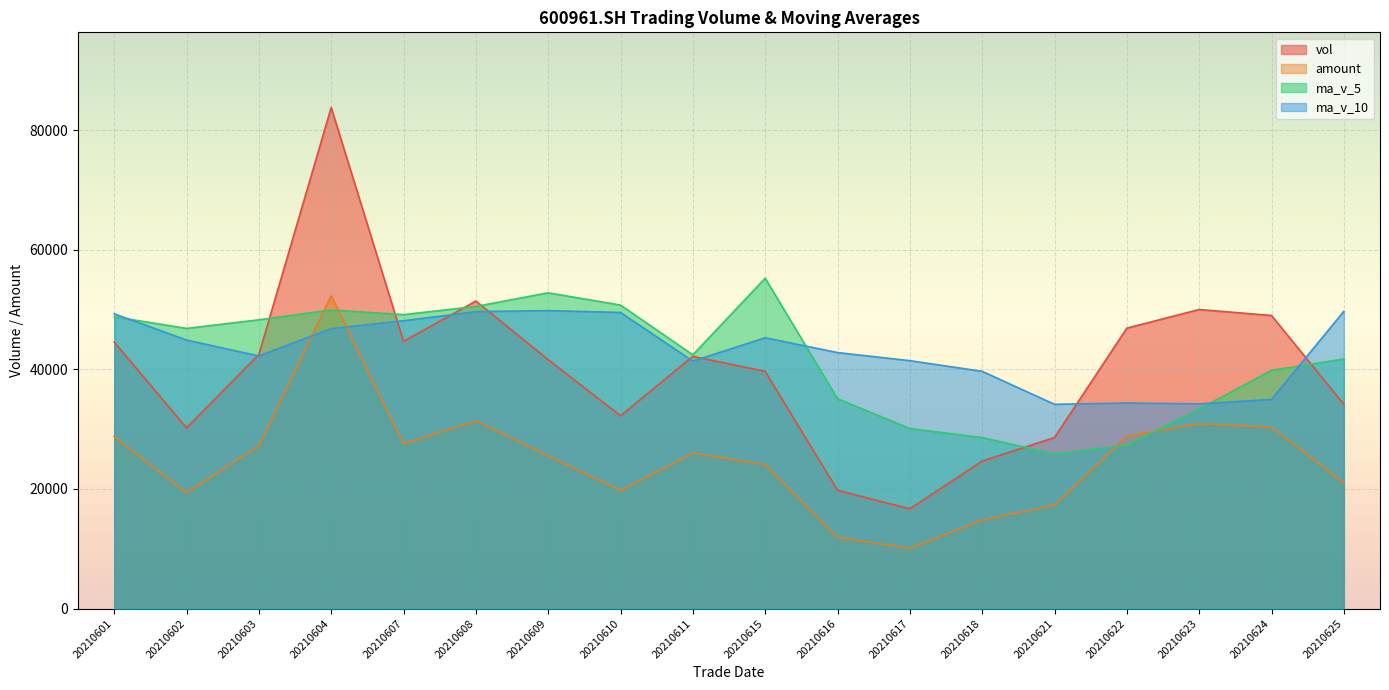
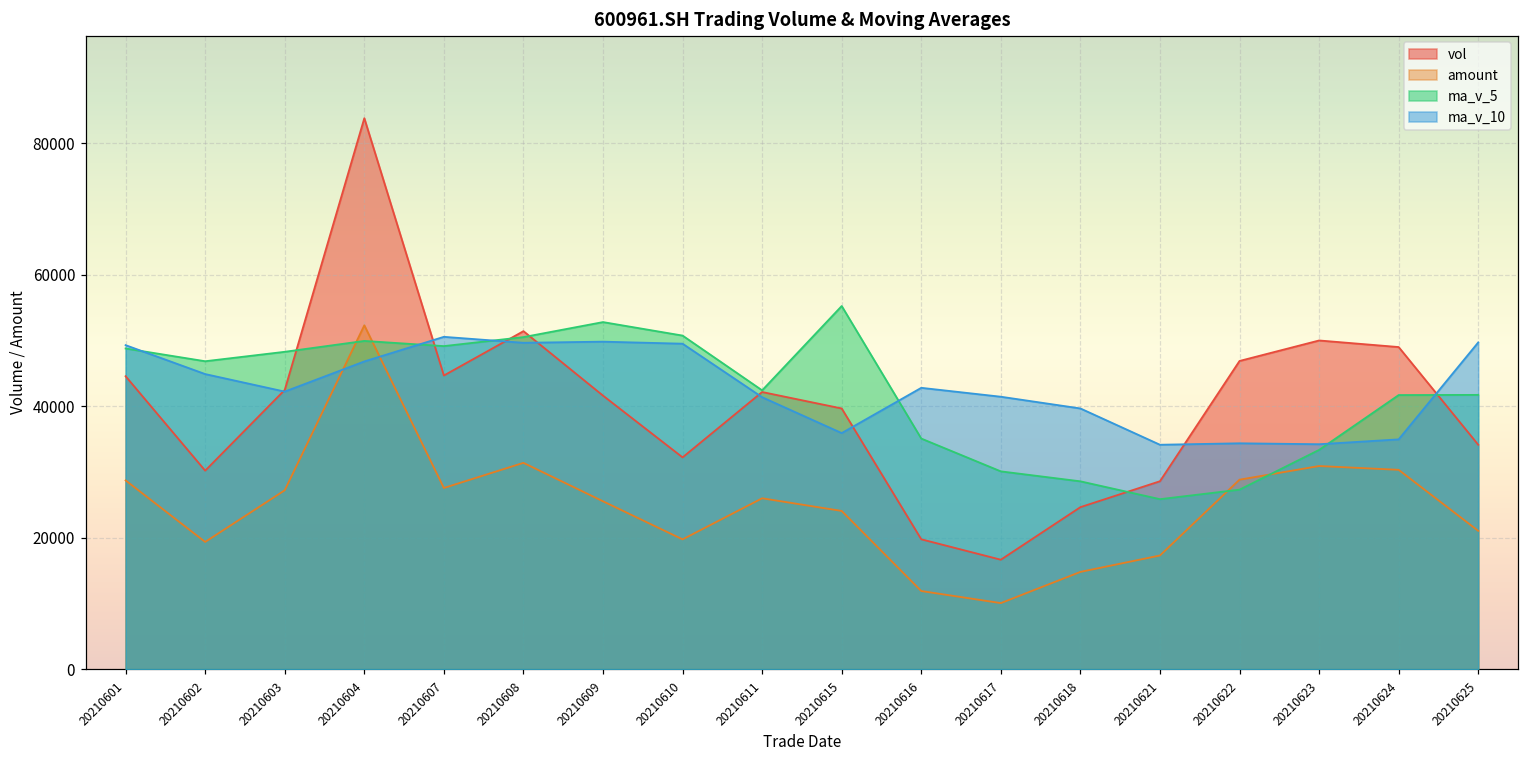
ma_v_10, 20210607: 48000 -> 51000
ma_v_10, 20210615: 45000 -> 36000
ma_v_5, 20210624: 40000 -> 42000
